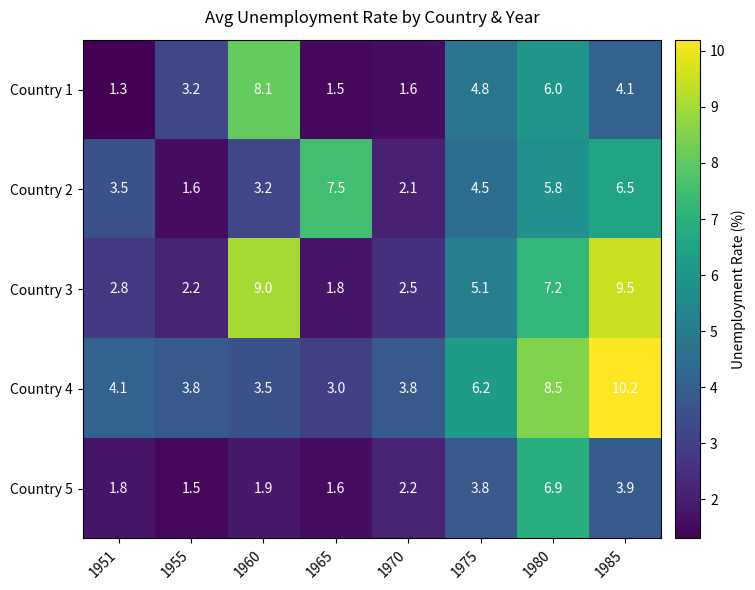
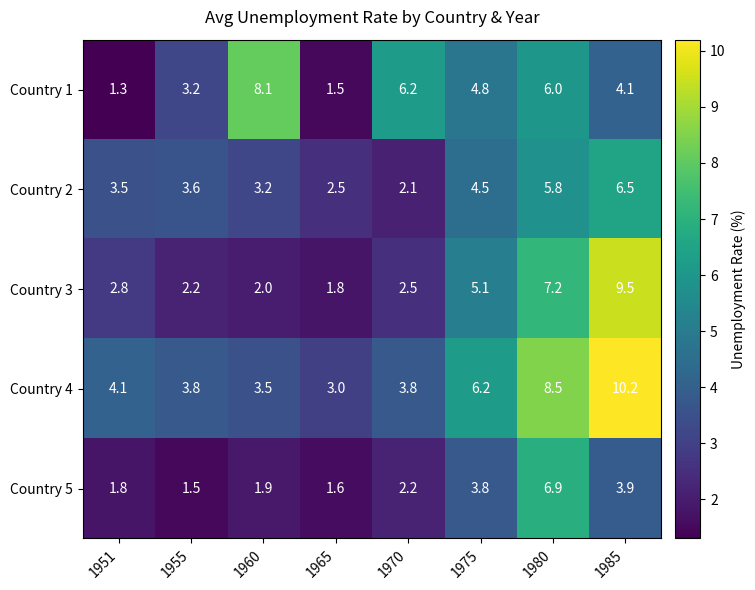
Country 1, 1970: 1.6 -> 6.2
Country 2, 1955: 1.6 -> 3.6
Country 2, 1965: 7.5 -> 2.5
Country 3, 1960: 9.0 -> 2.0
